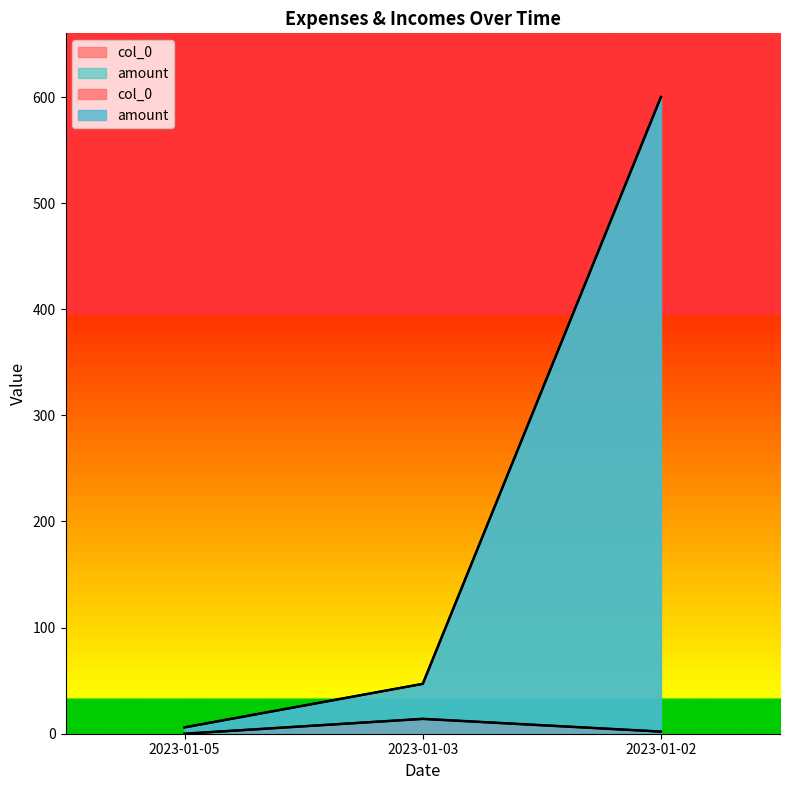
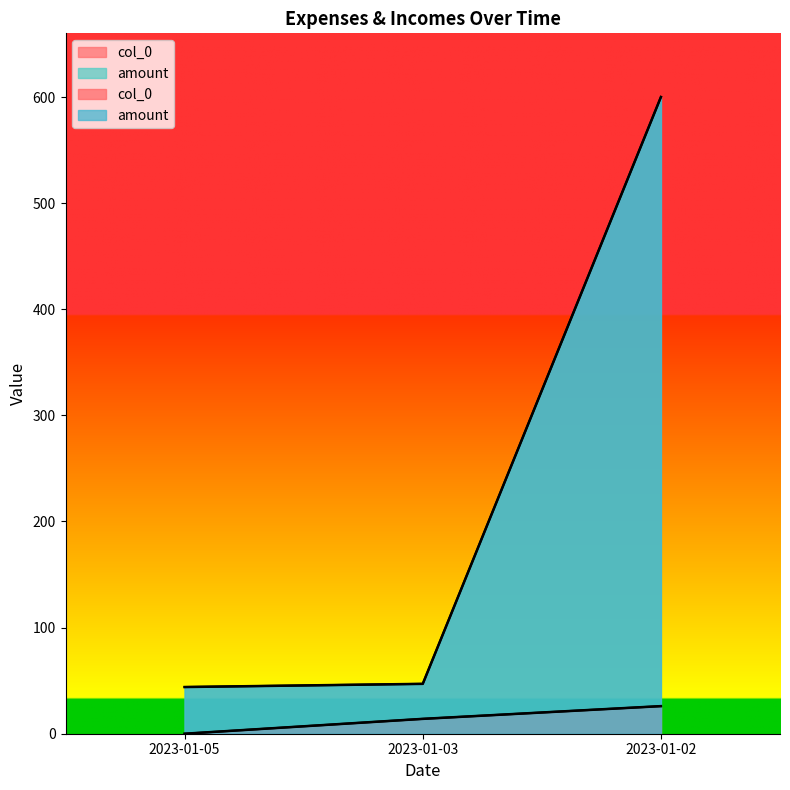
amount, 2023-01-05: 6 -> 44
col_0, 2023-01-02: 2 -> 26
